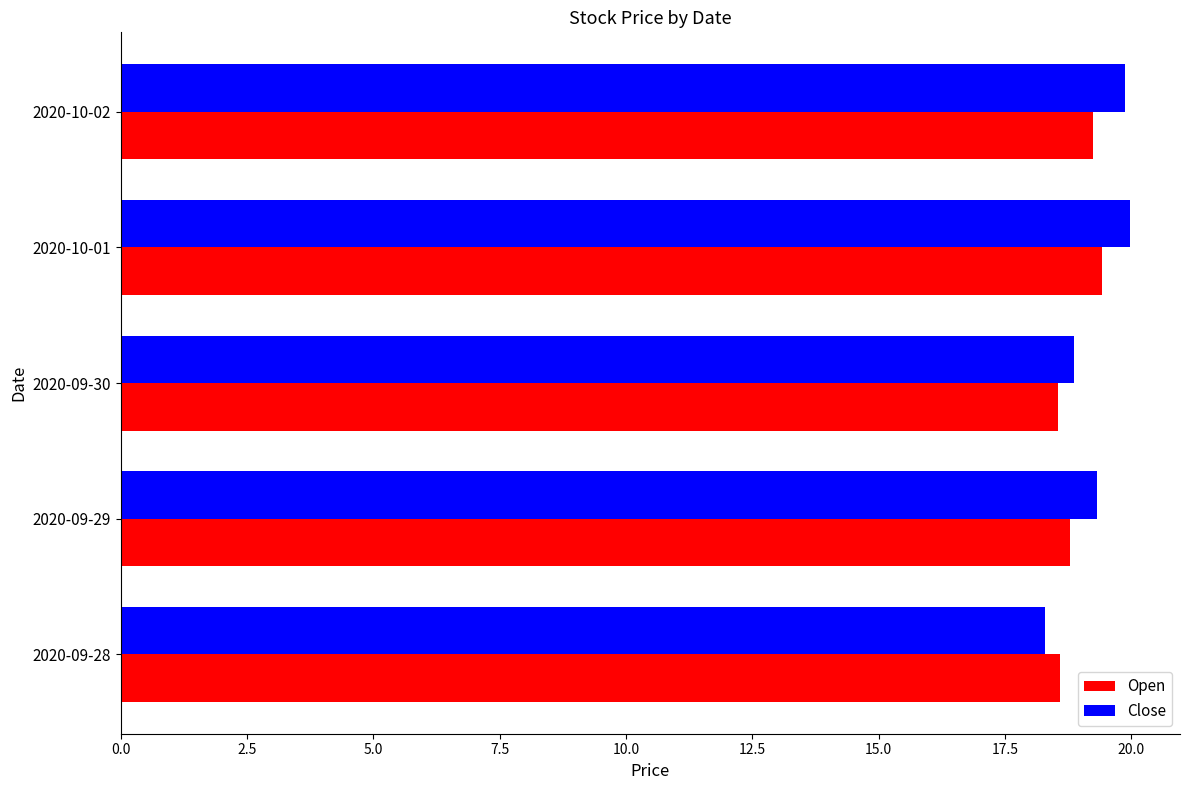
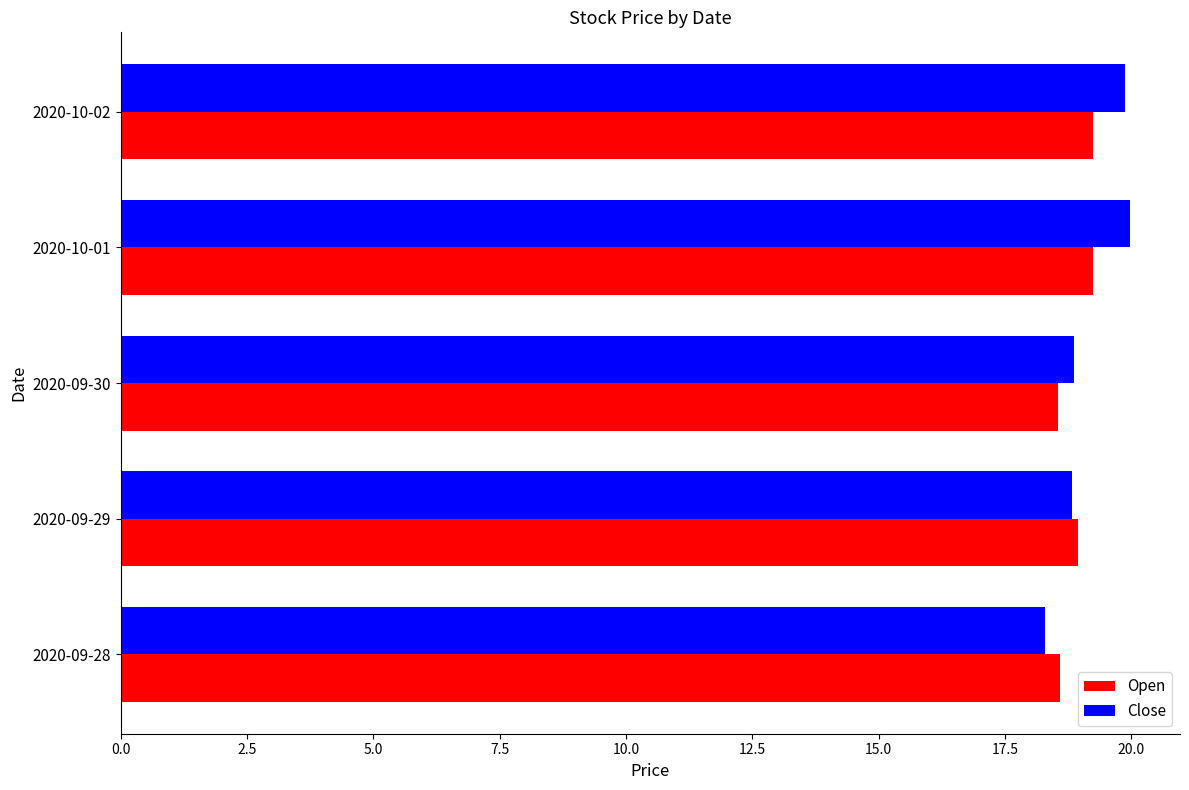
Open, 2020-10-01: 19.4 -> 19.3
Close, 2020-09-29: 19.3 -> 18.8
Open, 2020-09-29: 18.8 -> 19.0
